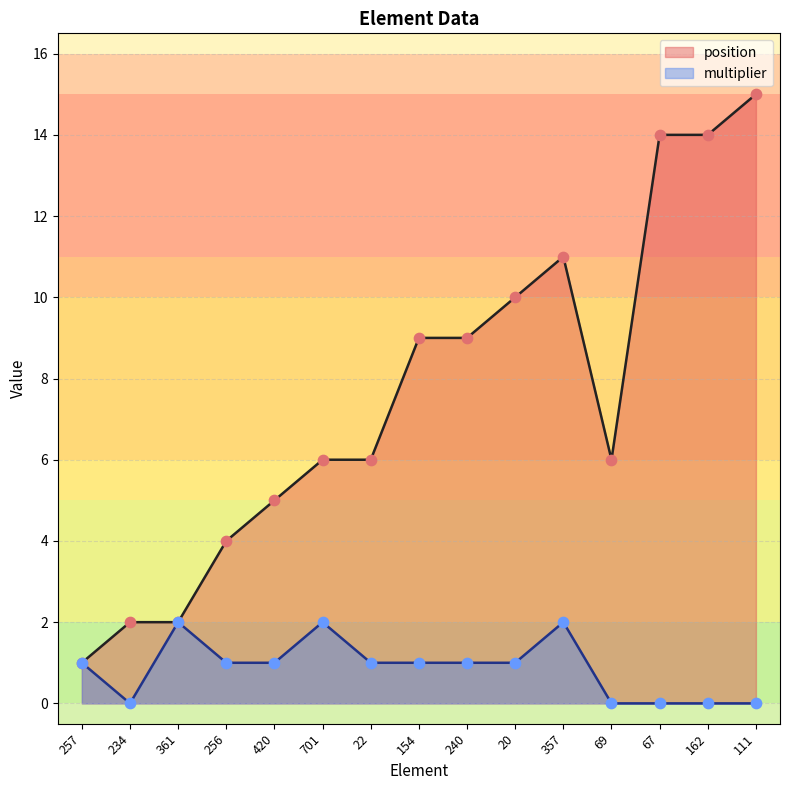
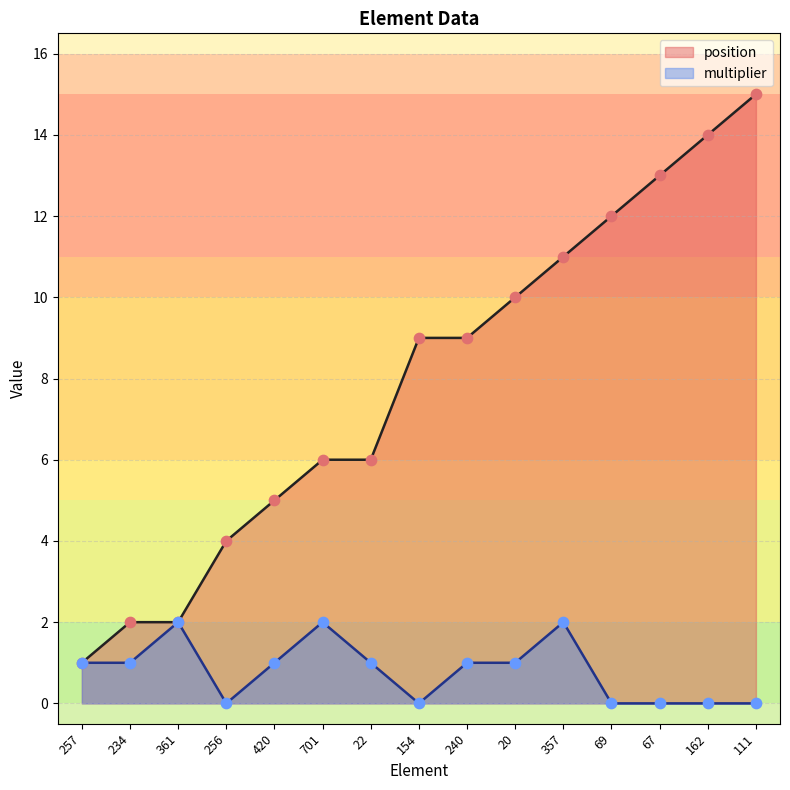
multiplier, 234: 0 -> 1
multiplier, 256: 1 -> 0
multiplier, 154: 1 -> 0
position, 69: 6 -> 12
position, 67: 14 -> 13
